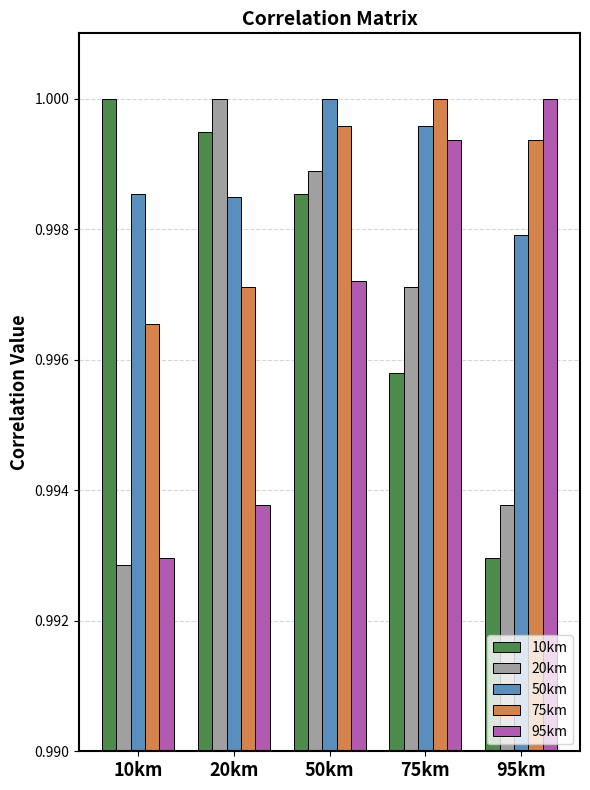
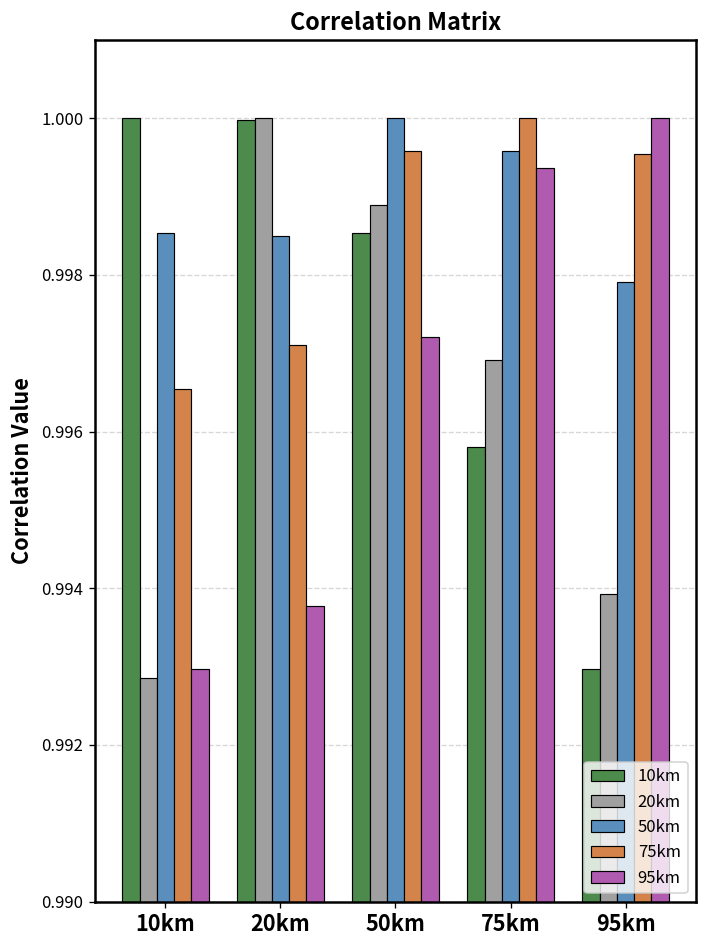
10km, 20km: 0.9995 -> 1.0000
20km, 75km: 0.9971 -> 0.9969
20km, 95km: 0.9938 -> 0.9939
75km, 95km: 0.9994 -> 0.9995
